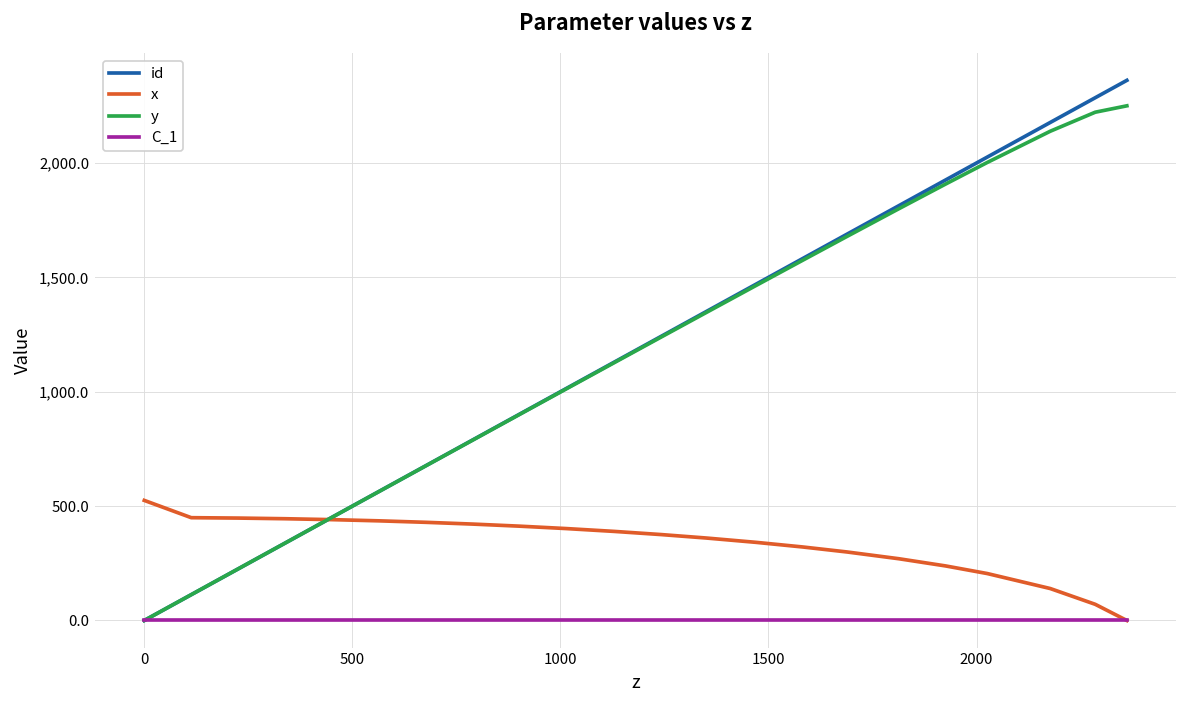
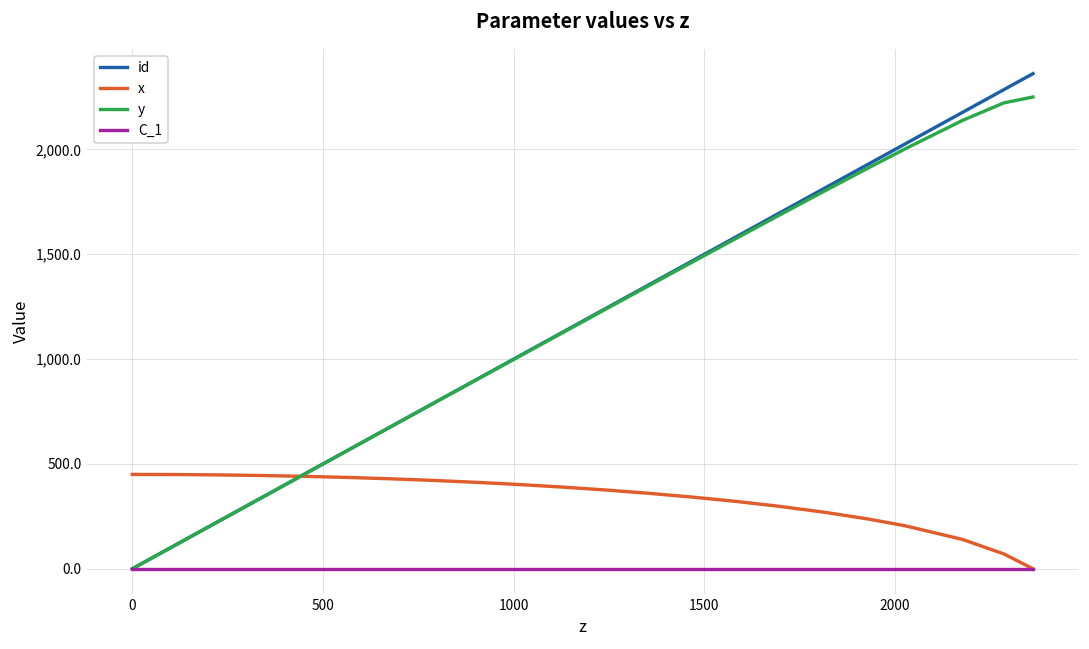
x, 0: 530 -> 450
